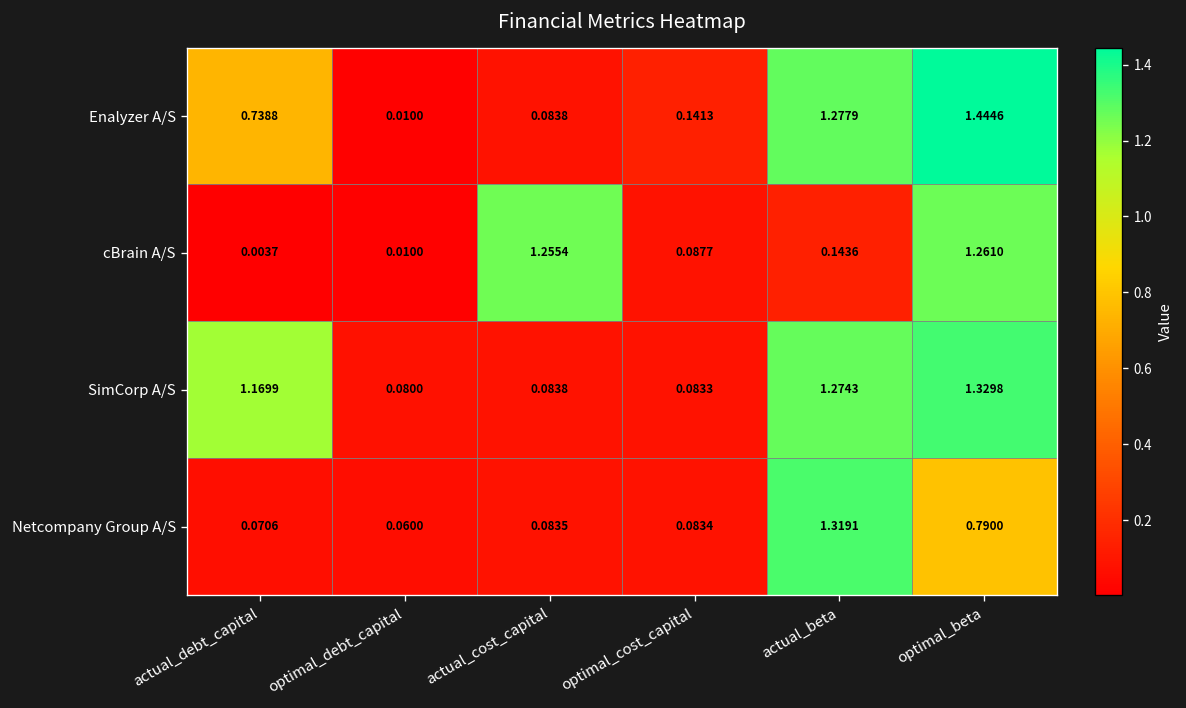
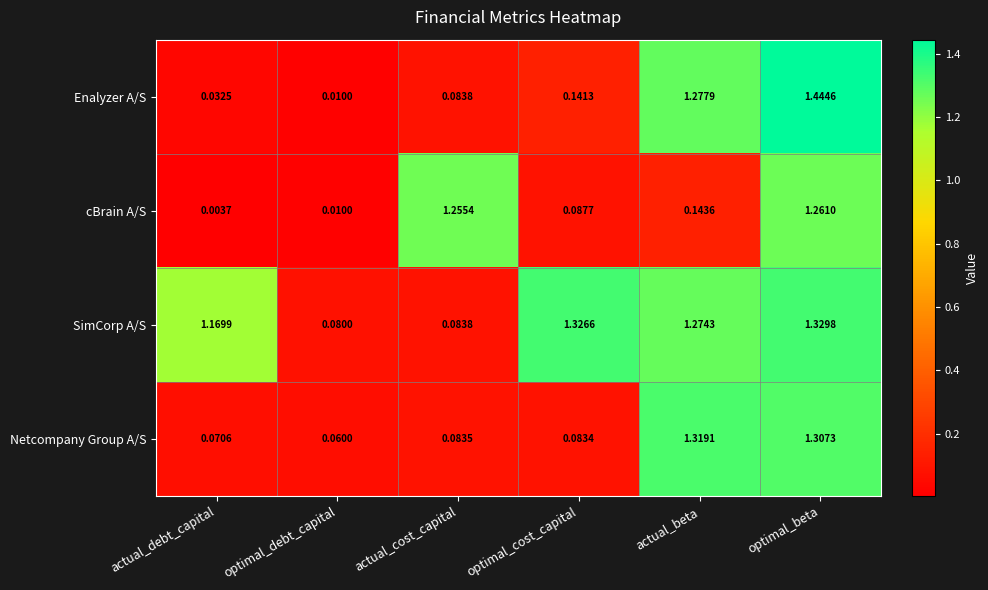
Enalyzer A/S, actual_debt_capital: 0.7388 -> 0.0325
SimCorp A/S, optimal_cost_capital: 0.0833 -> 1.3266
Netcompany Group A/S, optimal_beta: 0.7900 -> 1.3073
